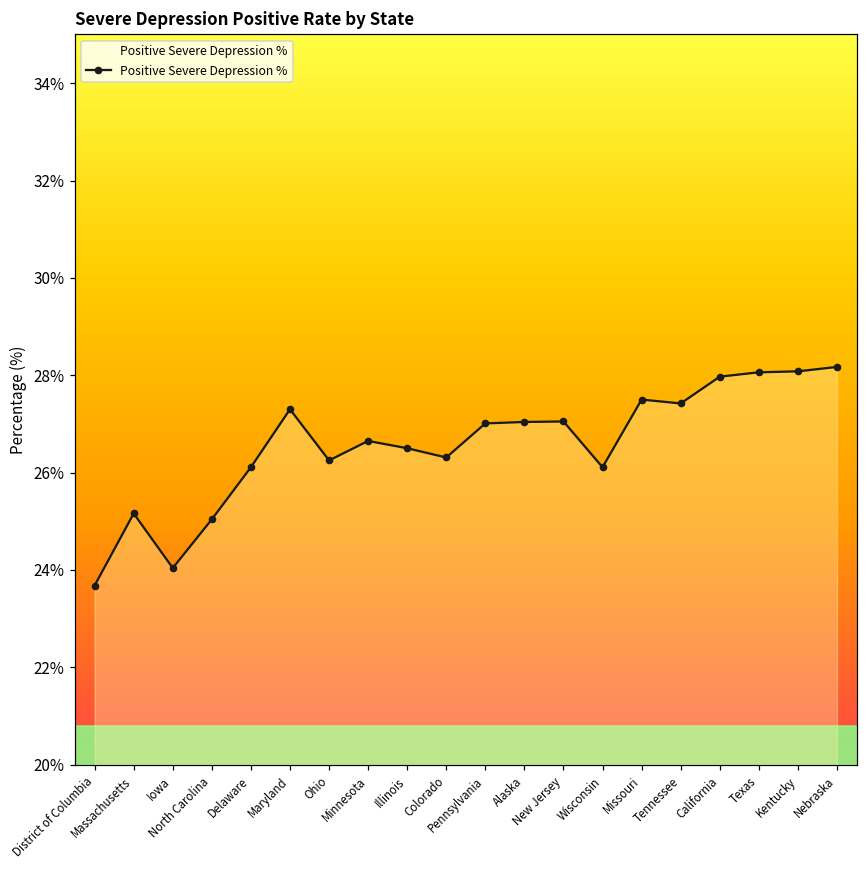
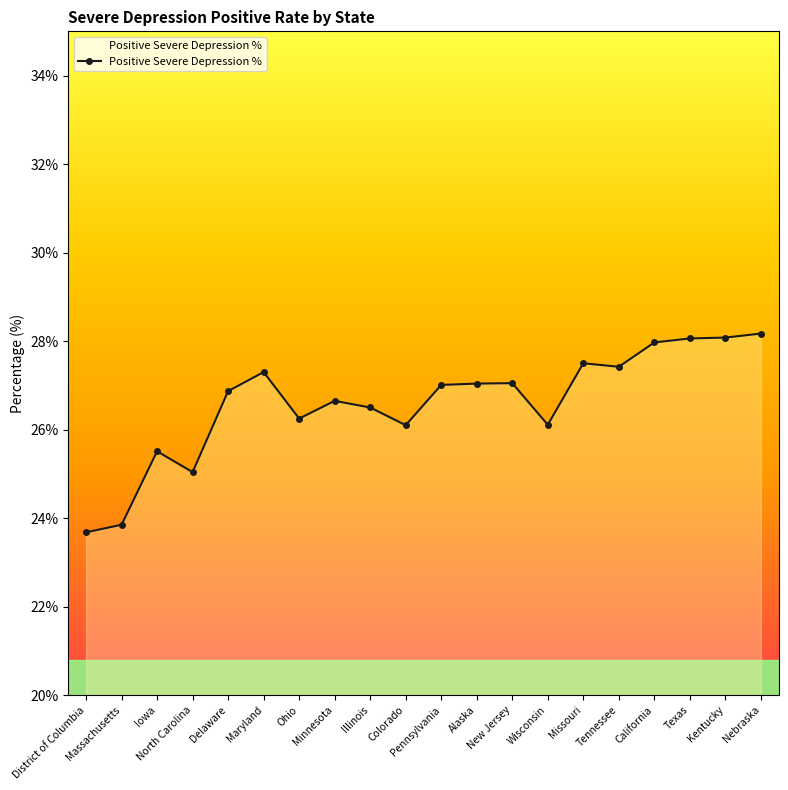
Massachusetts: 25.2% -> 23.9%
Iowa: 24.0% -> 25.5%
Delaware: 26.1% -> 26.9%
Colorado: 26.3% -> 26.1%
